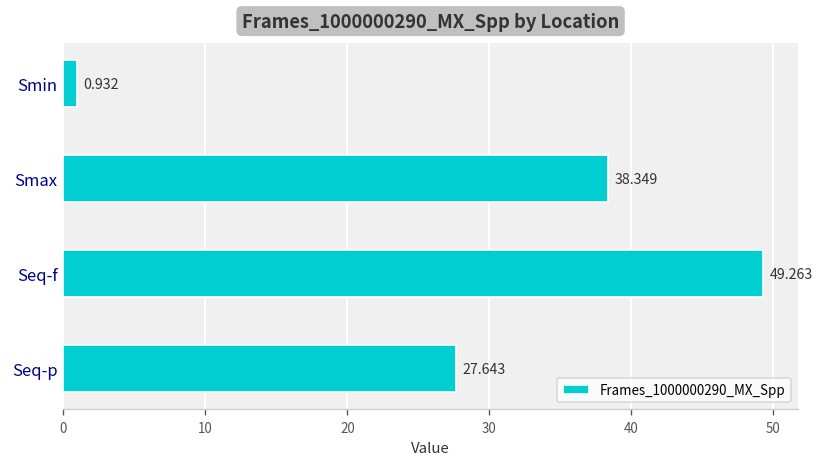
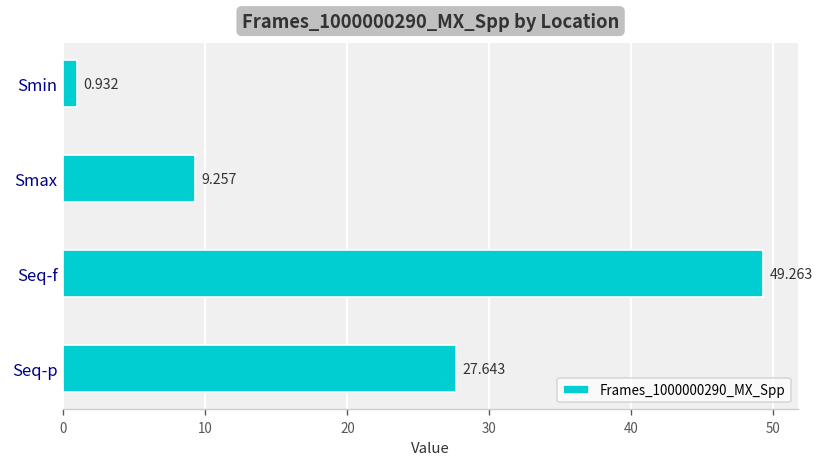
Smax: 38.349 -> 9.257
